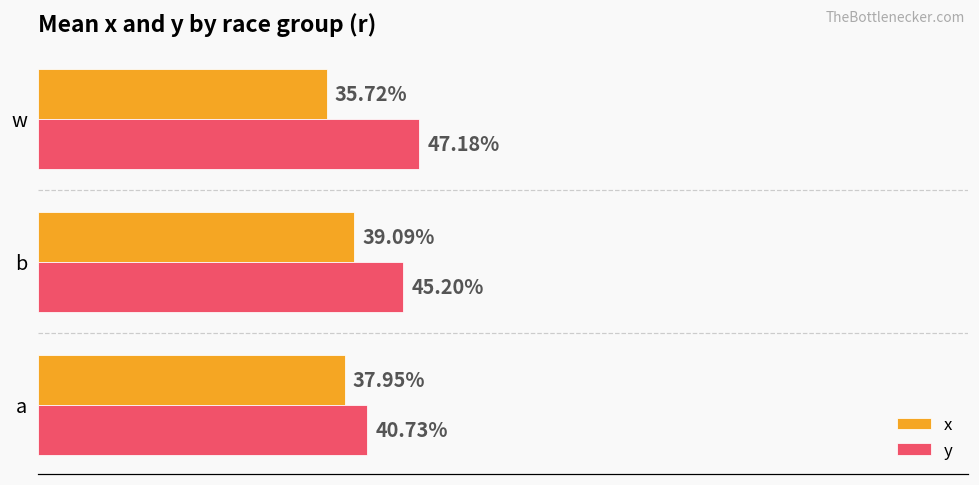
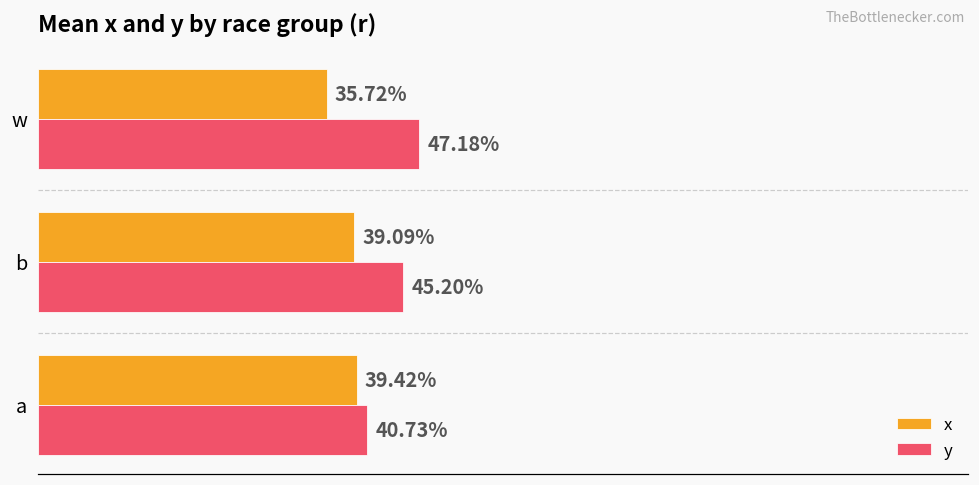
x, a: 37.95% -> 39.42%
